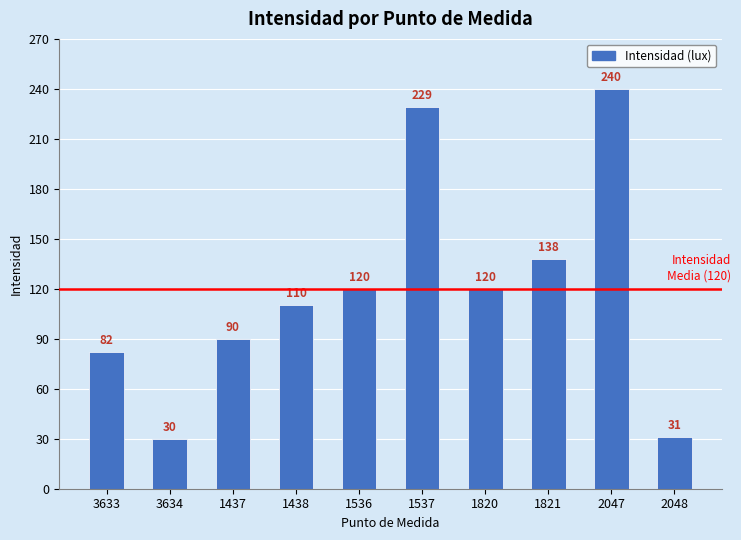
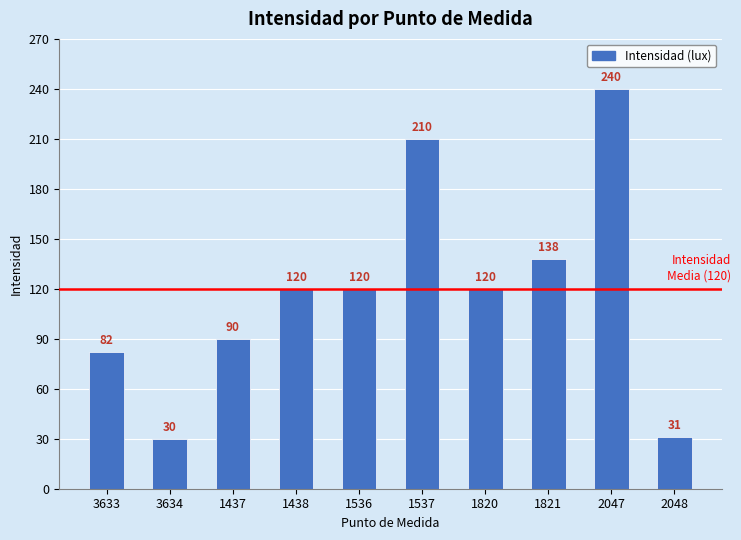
1438: 110 -> 120
1537: 229 -> 210
